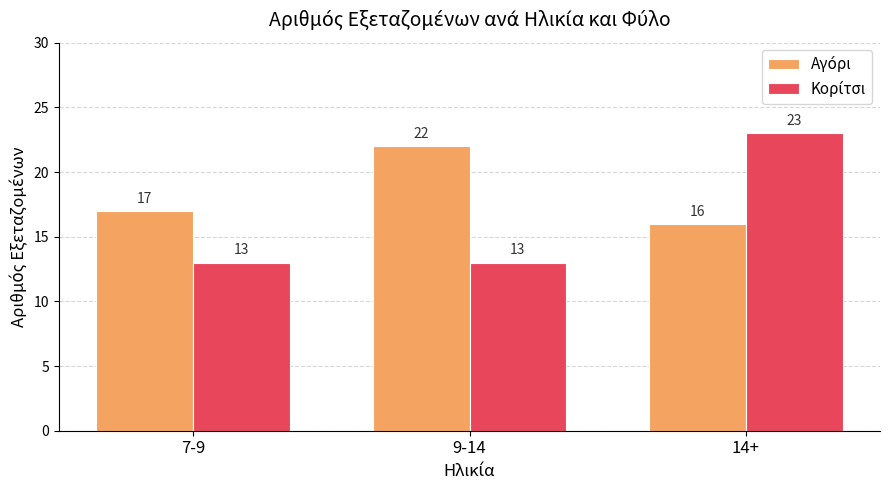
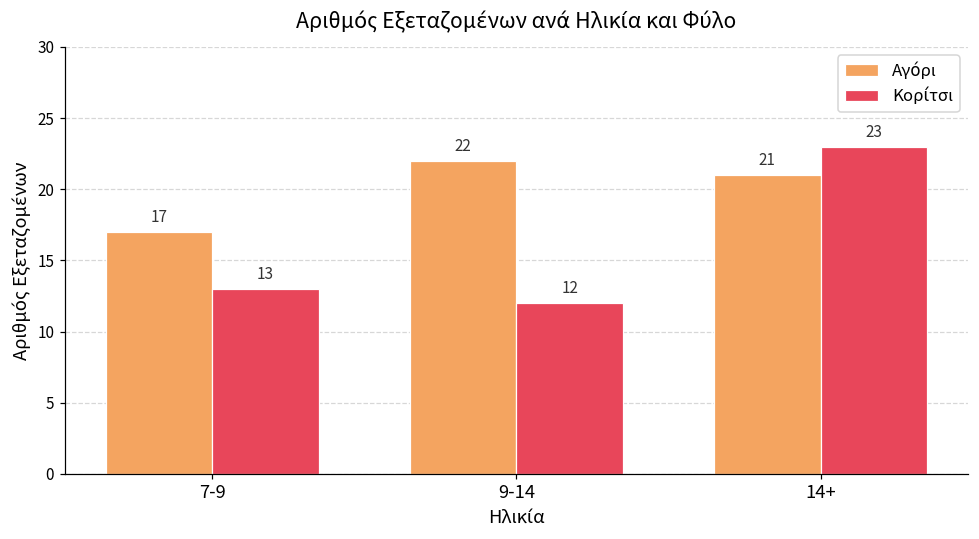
Κορίτσι, 9-14: 13 -> 12
Αγόρι, 14+: 16 -> 21
